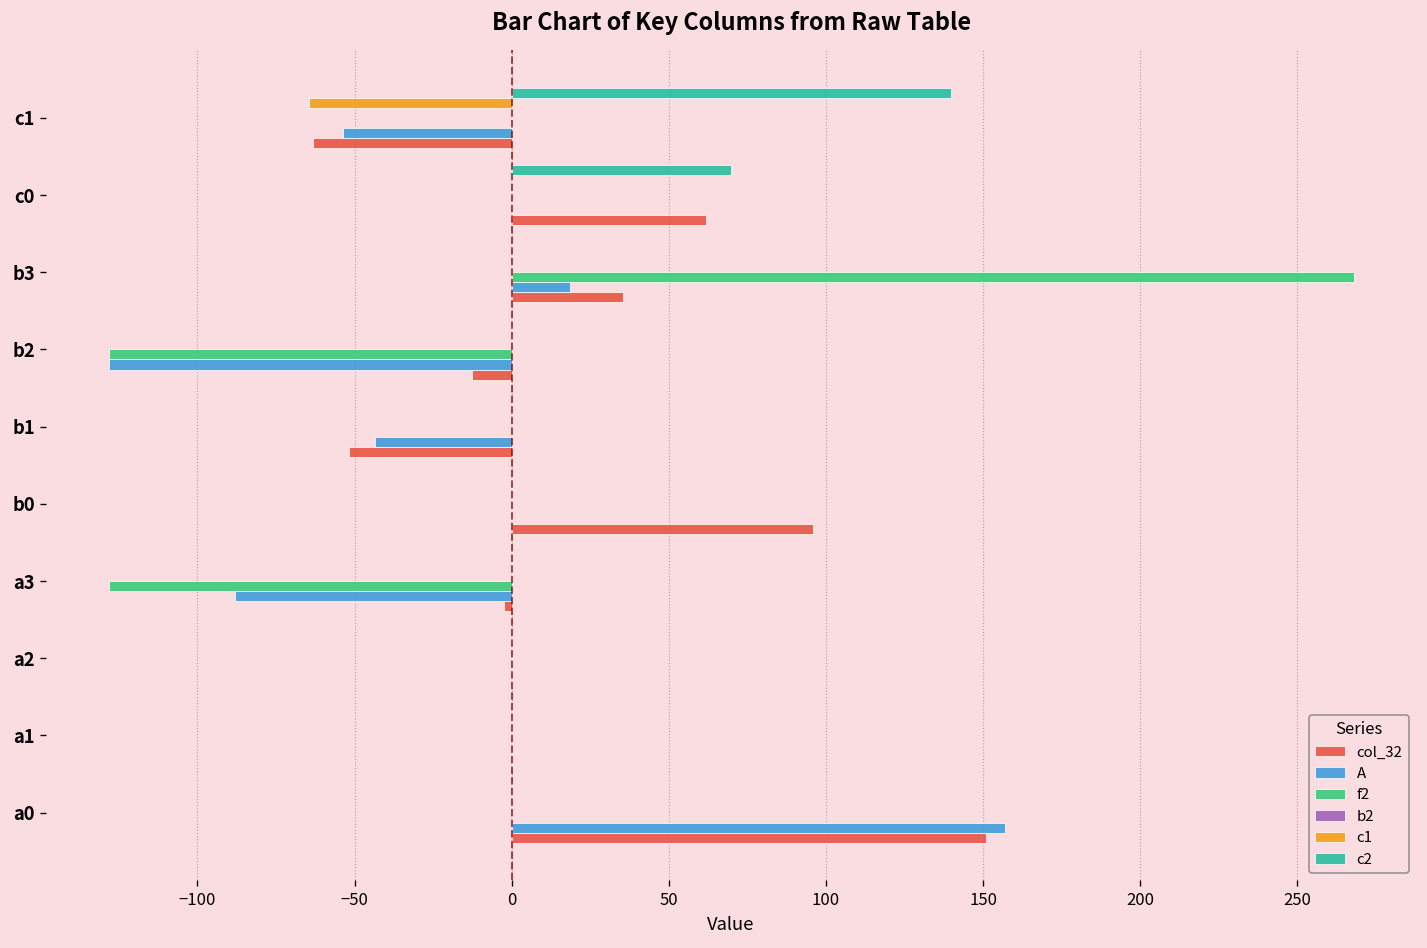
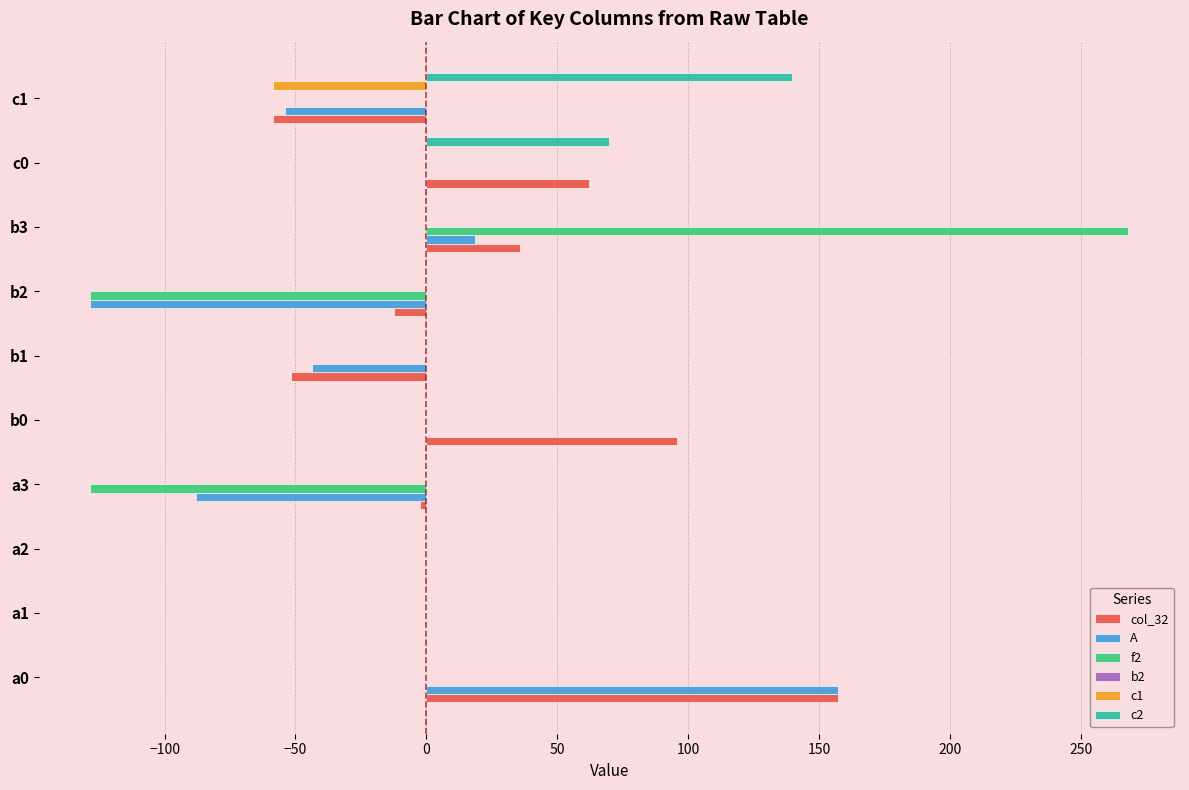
c1, c1: -65 -> -58
col_32, c1: -63 -> -58
col_32, a0: 151 -> 157
